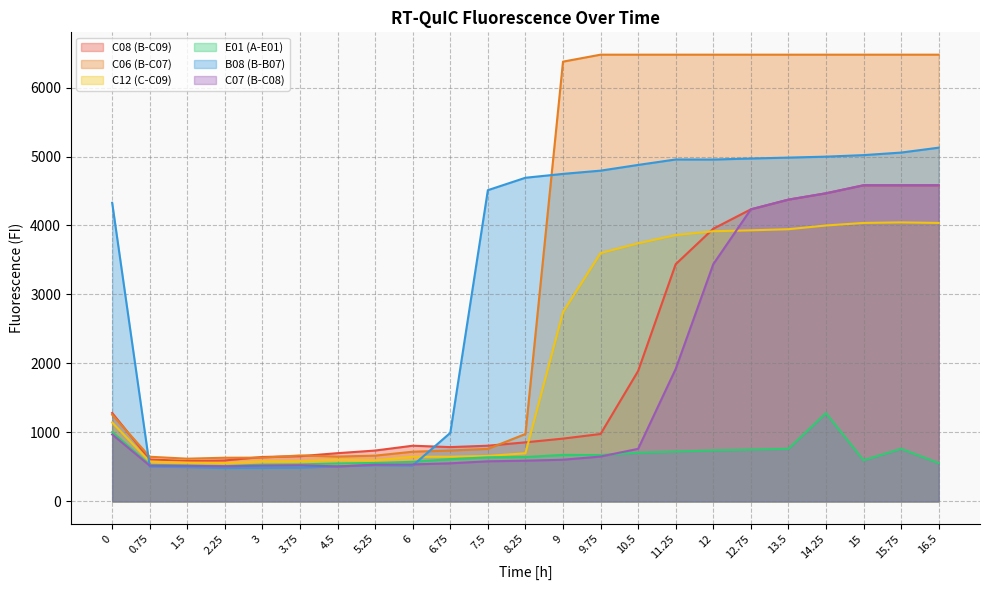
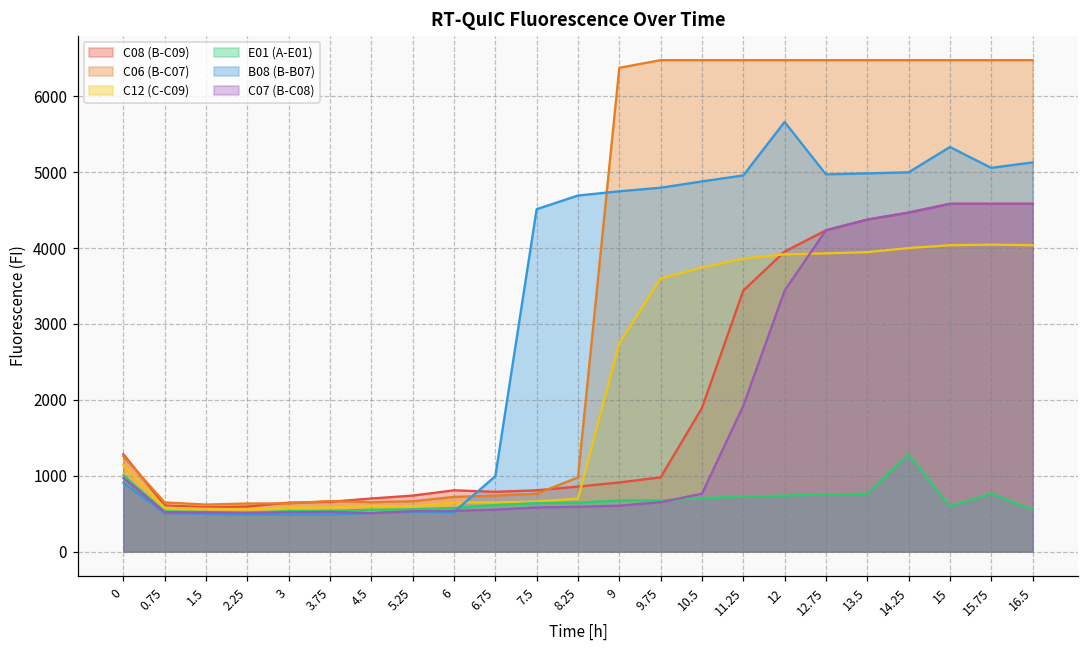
B08 (B-B07), 0: 4300 -> 900
B08 (B-B07), 12: 5000 -> 5700
B08 (B-B07), 15: 5000 -> 5300
